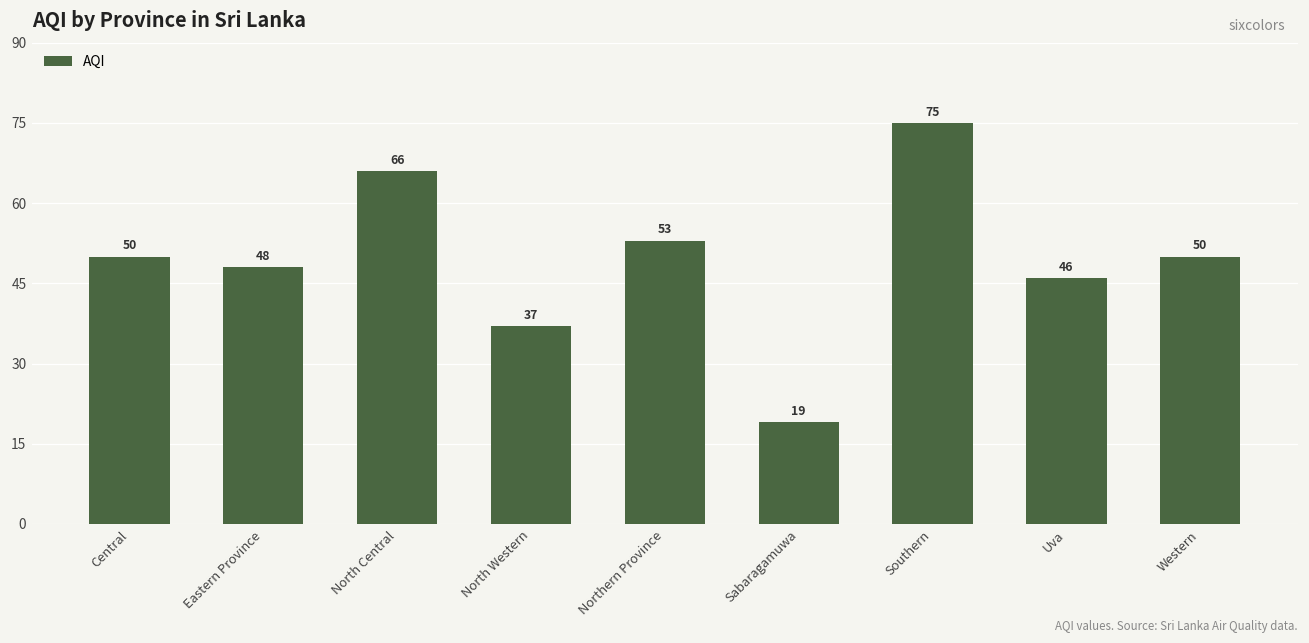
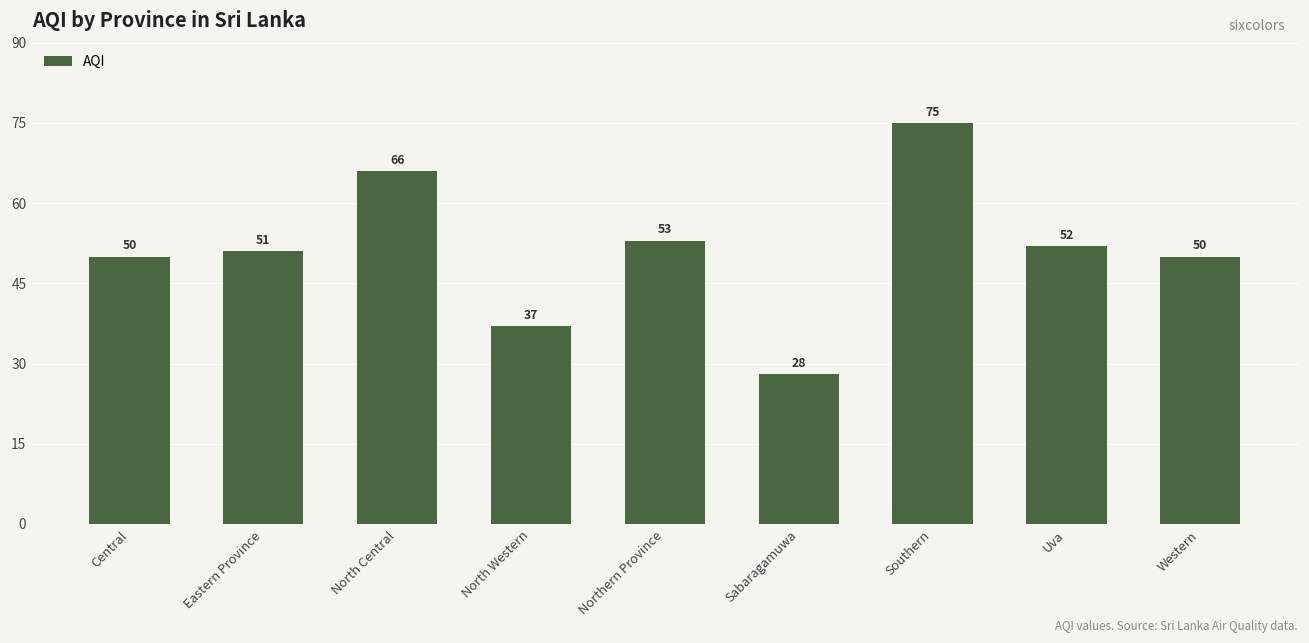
Eastern Province: 48 -> 51
Sabaragamuwa: 19 -> 28
Uva: 46 -> 52
